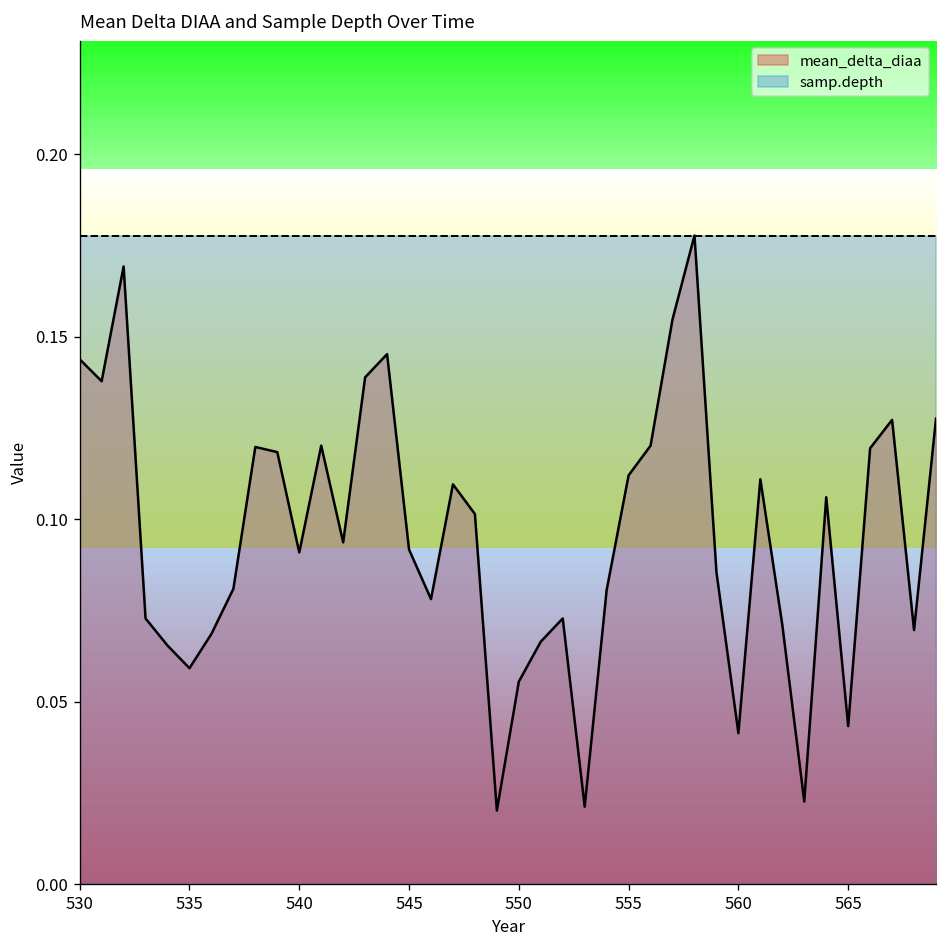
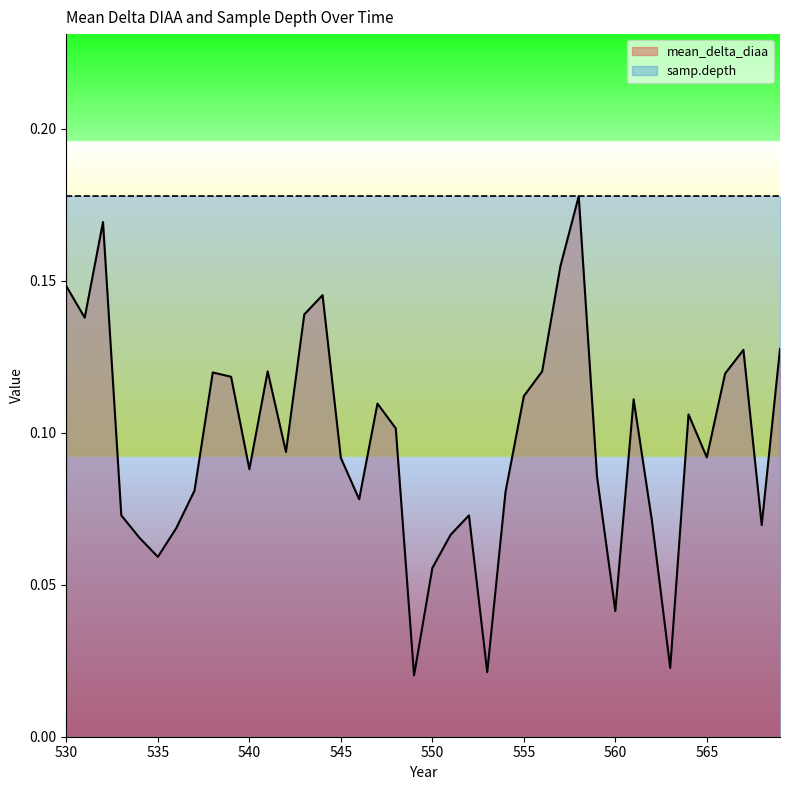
mean_delta_diaa, 530: 0.144 -> 0.148
mean_delta_diaa, 540: 0.091 -> 0.088
mean_delta_diaa, 565: 0.043 -> 0.092
